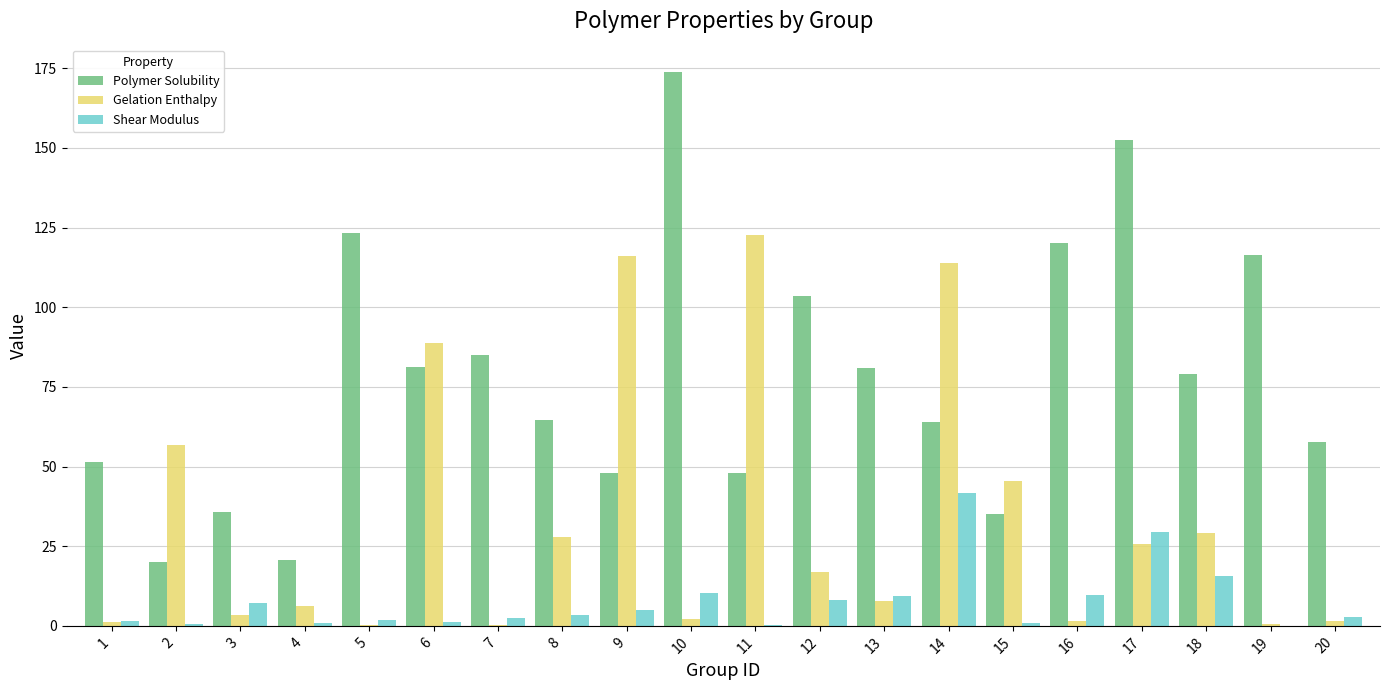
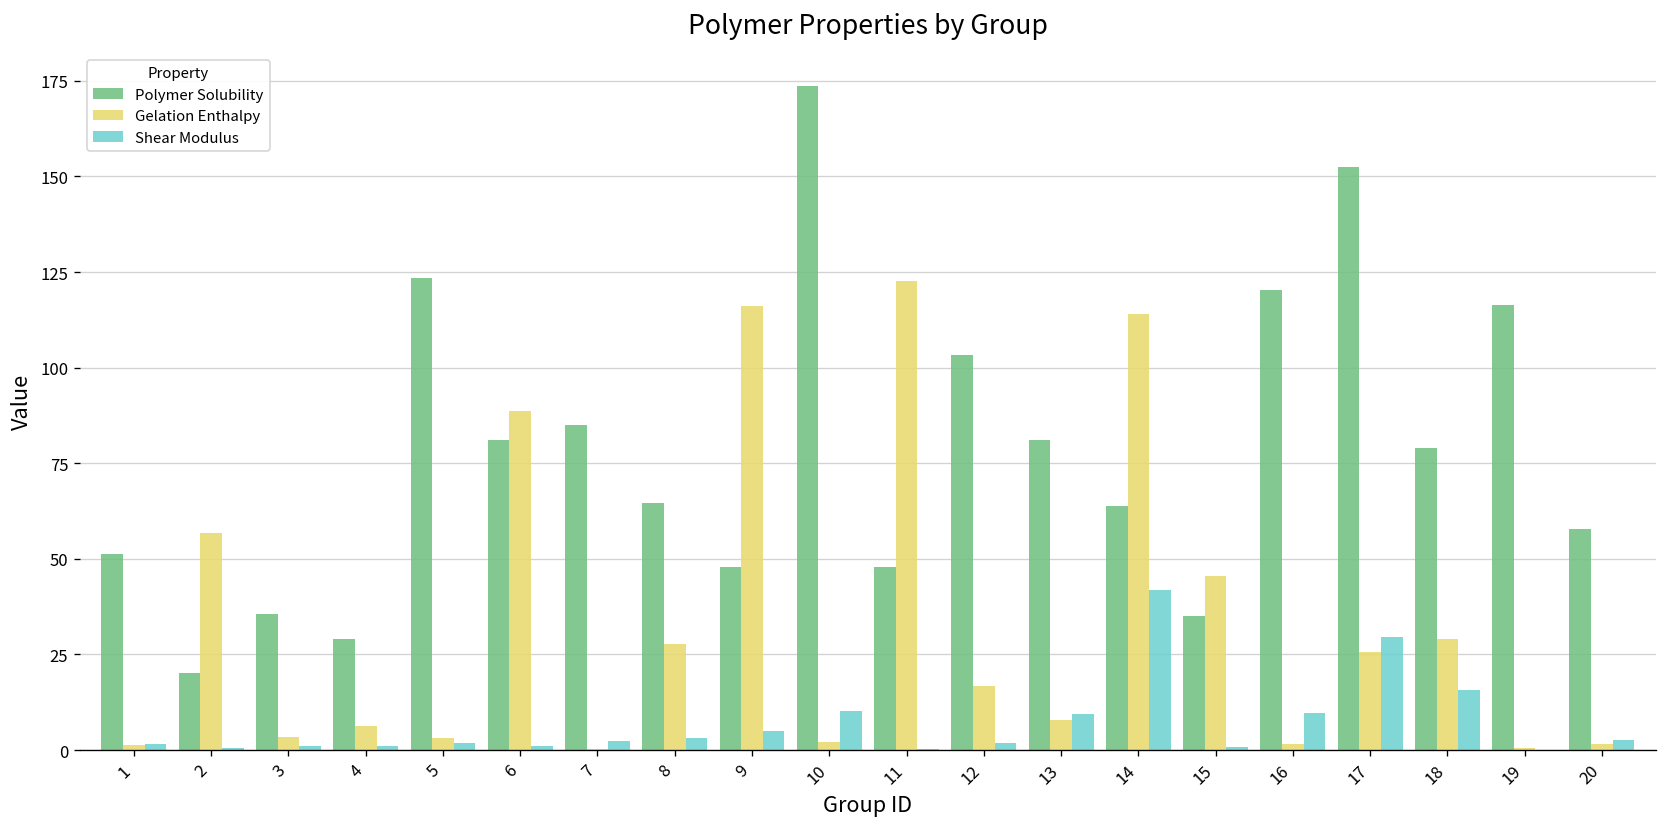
Shear Modulus, 3: 7 -> 1
Polymer Solubility, 4: 21 -> 29
Gelation Enthalpy, 5: 0 -> 3
Shear Modulus, 12: 8 -> 2
